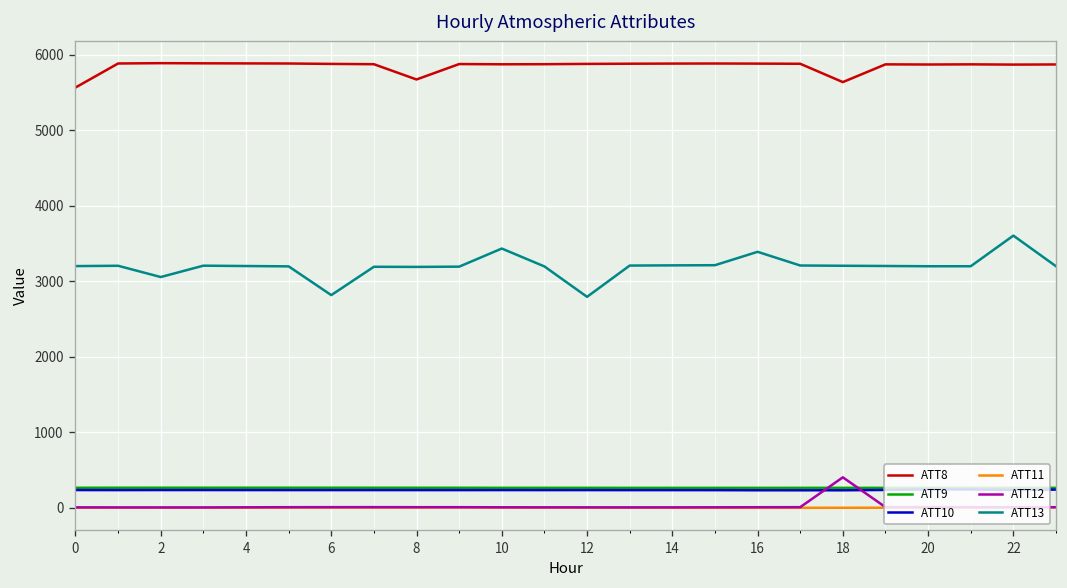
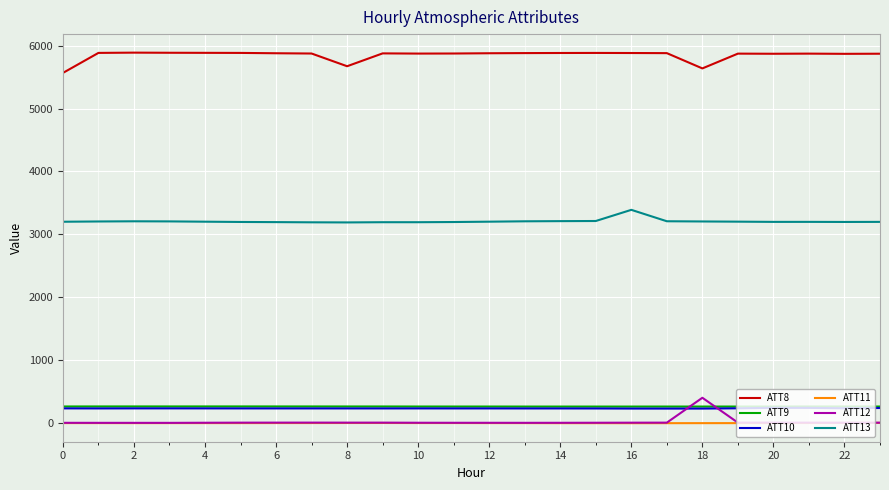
ATT13, 2: 3100 -> 3200
ATT13, 6: 2800 -> 3200
ATT13, 10: 3400 -> 3200
ATT13, 12: 2800 -> 3200
ATT13, 22: 3600 -> 3200
